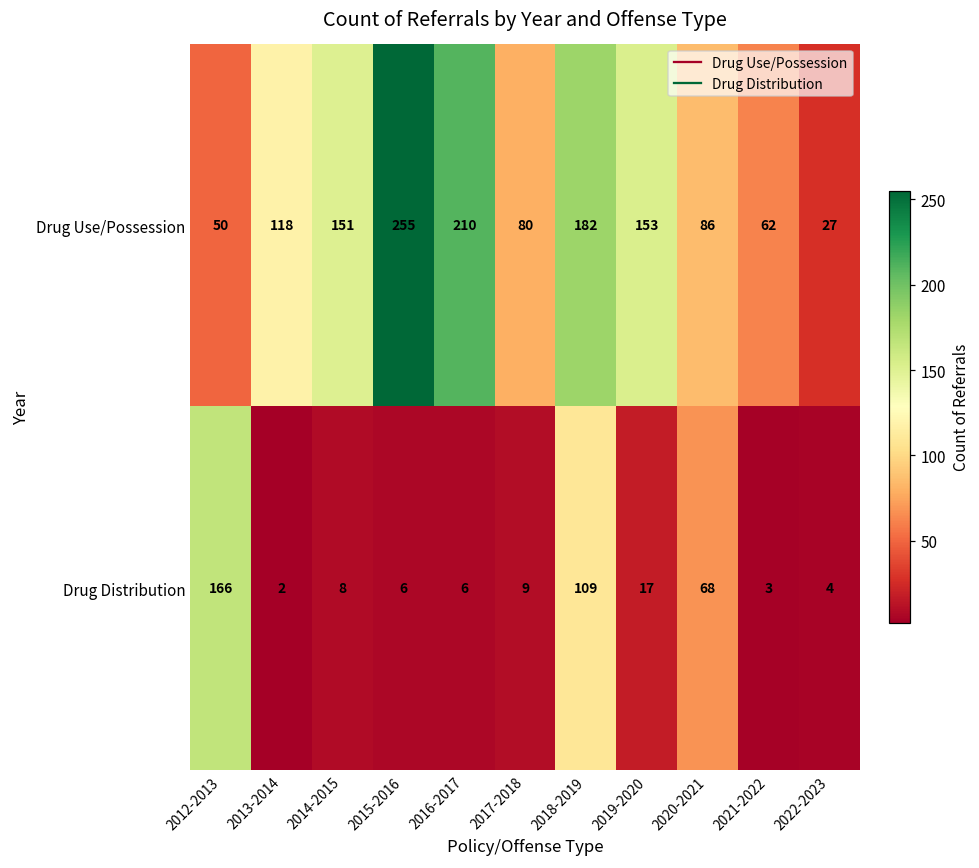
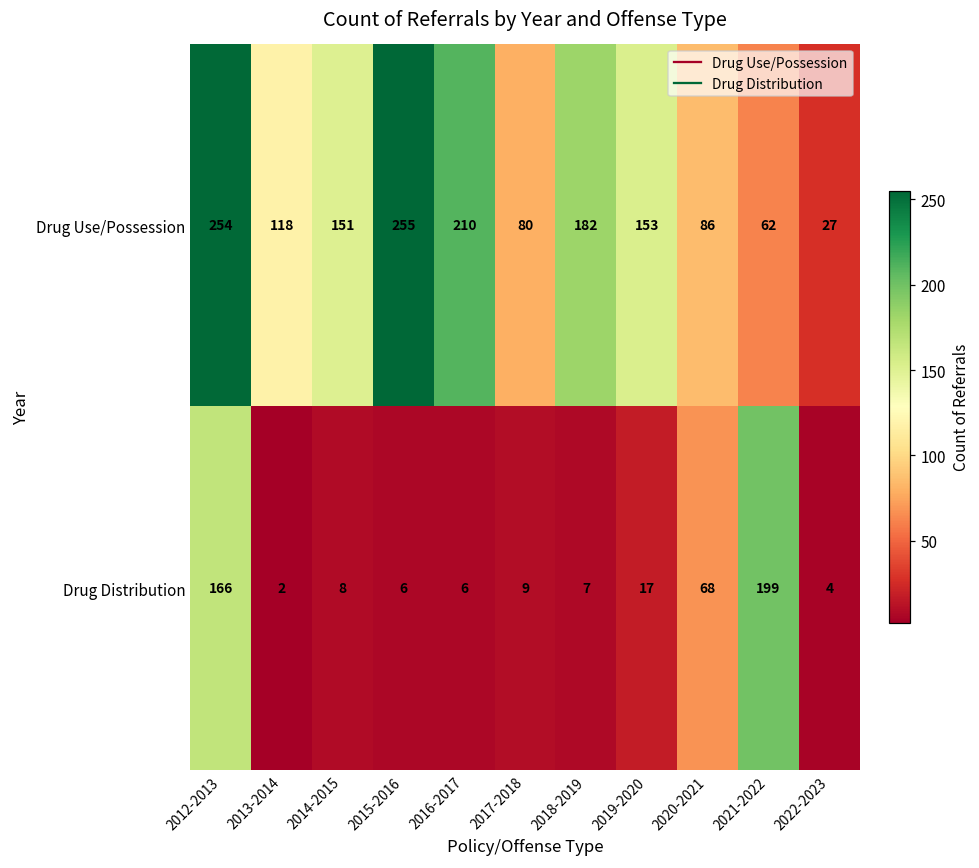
Drug Use/Possession, 2012-2013: 50 -> 254
Drug Distribution, 2018-2019: 109 -> 7
Drug Distribution, 2021-2022: 3 -> 199
